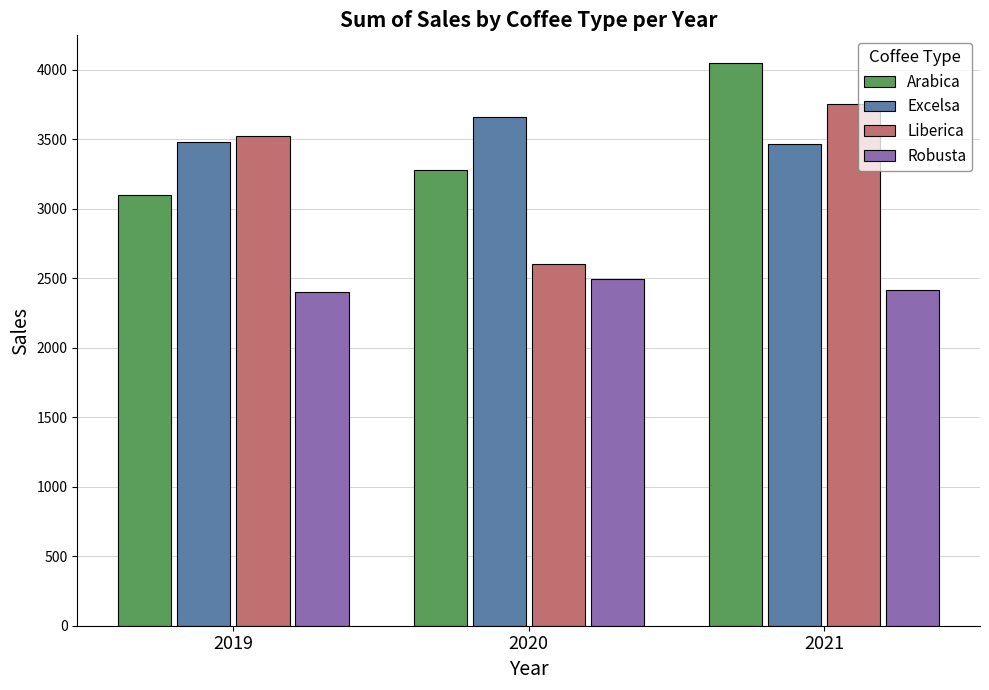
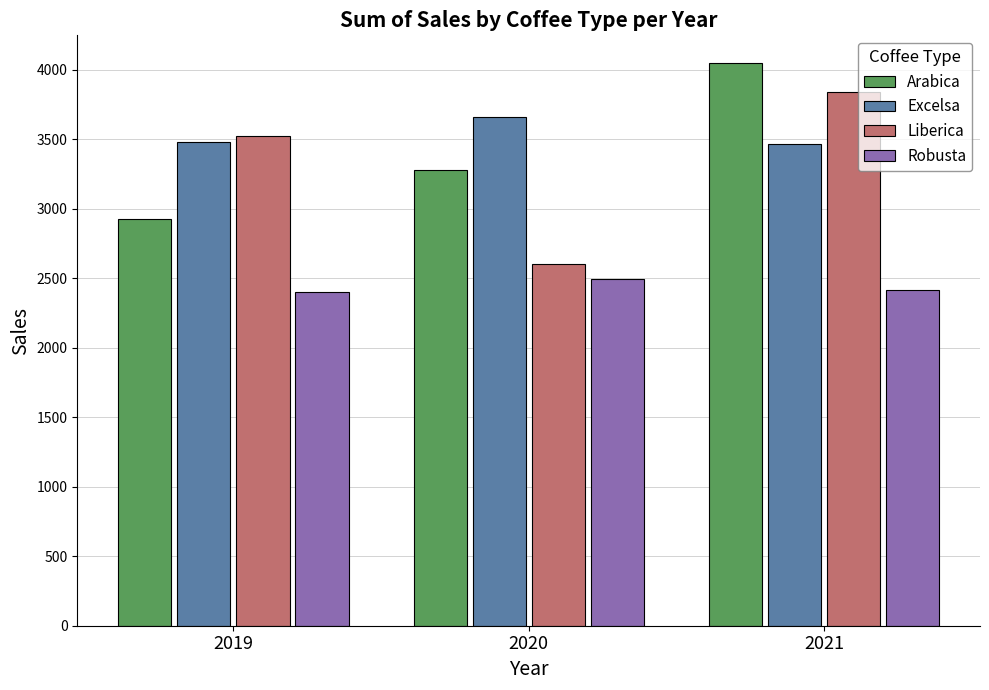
Arabica, 2019: 3100 -> 2930
Liberica, 2021: 3750 -> 3840
